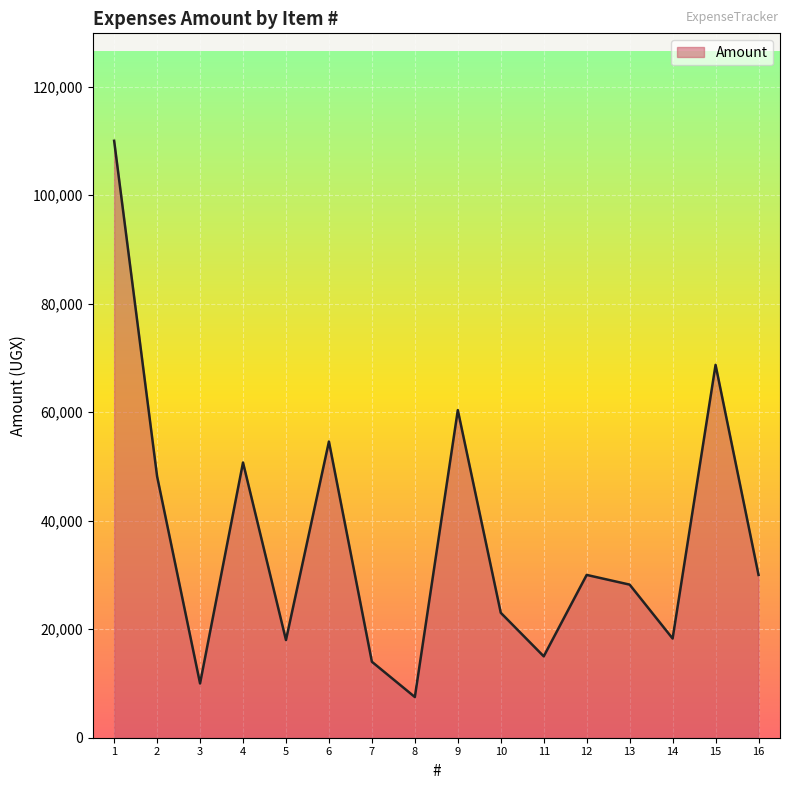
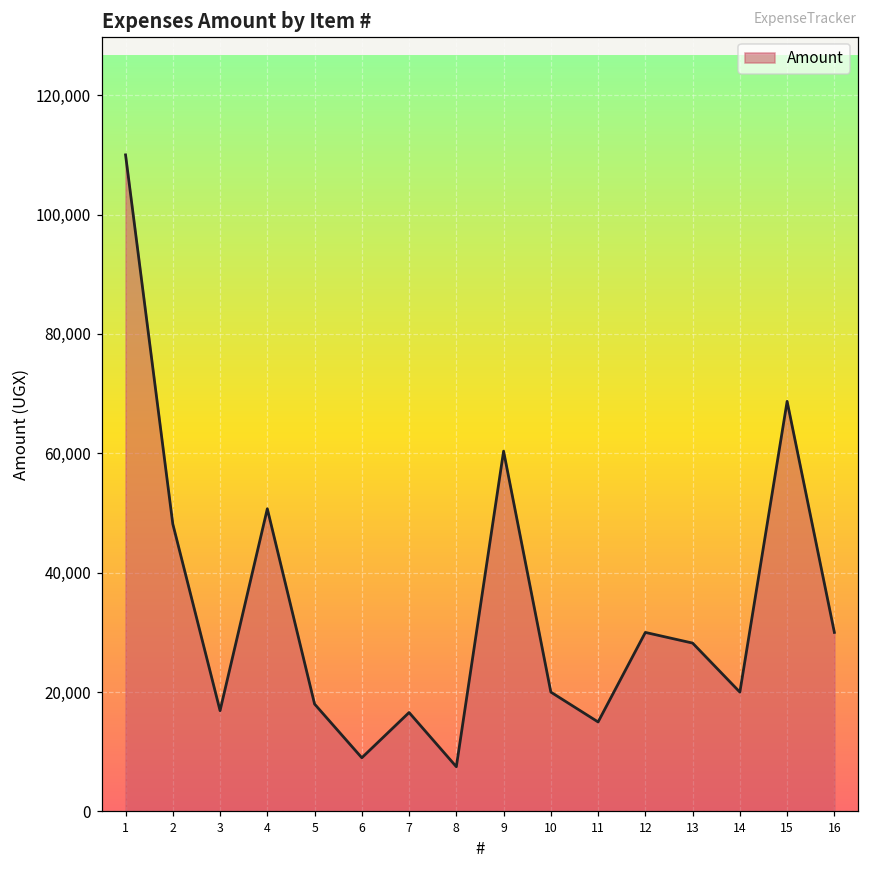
3: 10,000 -> 17,000
6: 55,000 -> 9,000
7: 14,000 -> 17,000
10: 23,000 -> 20,000
14: 18,000 -> 20,000
